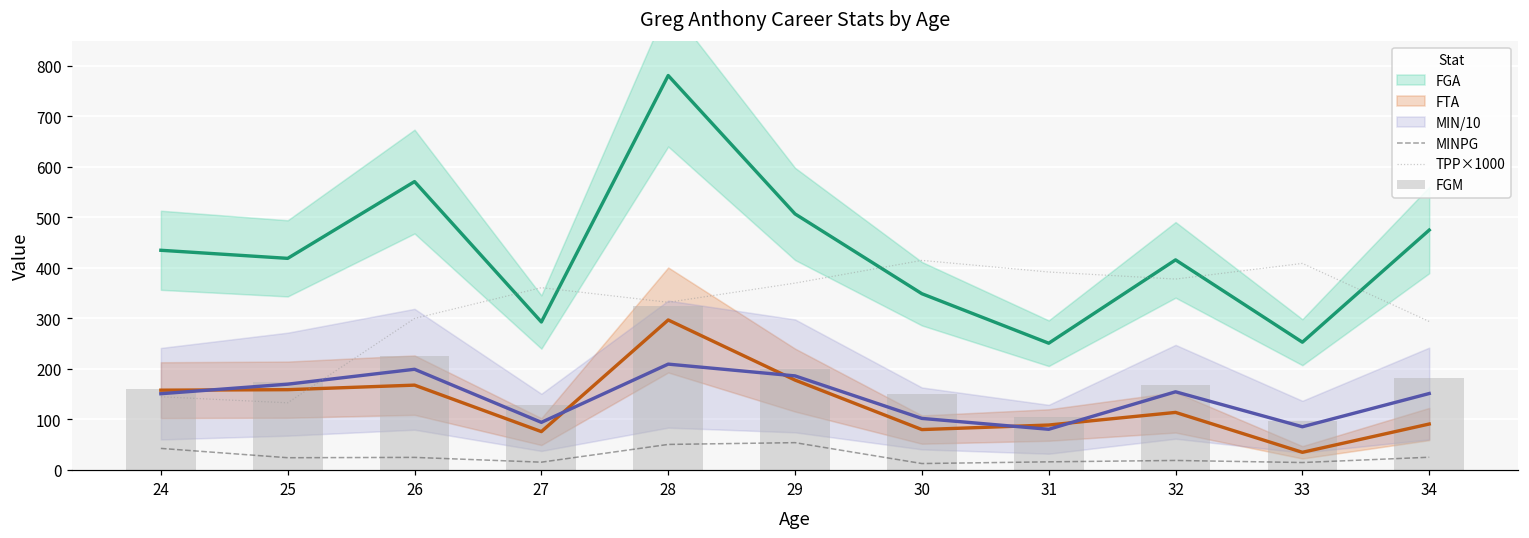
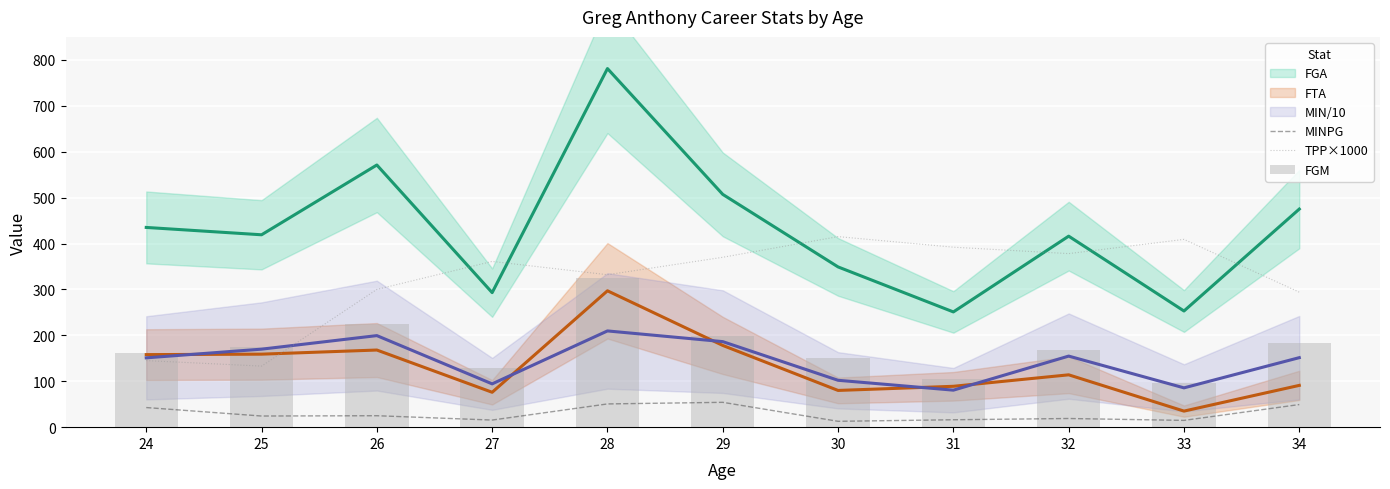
MINPG, 34: 30 -> 50
